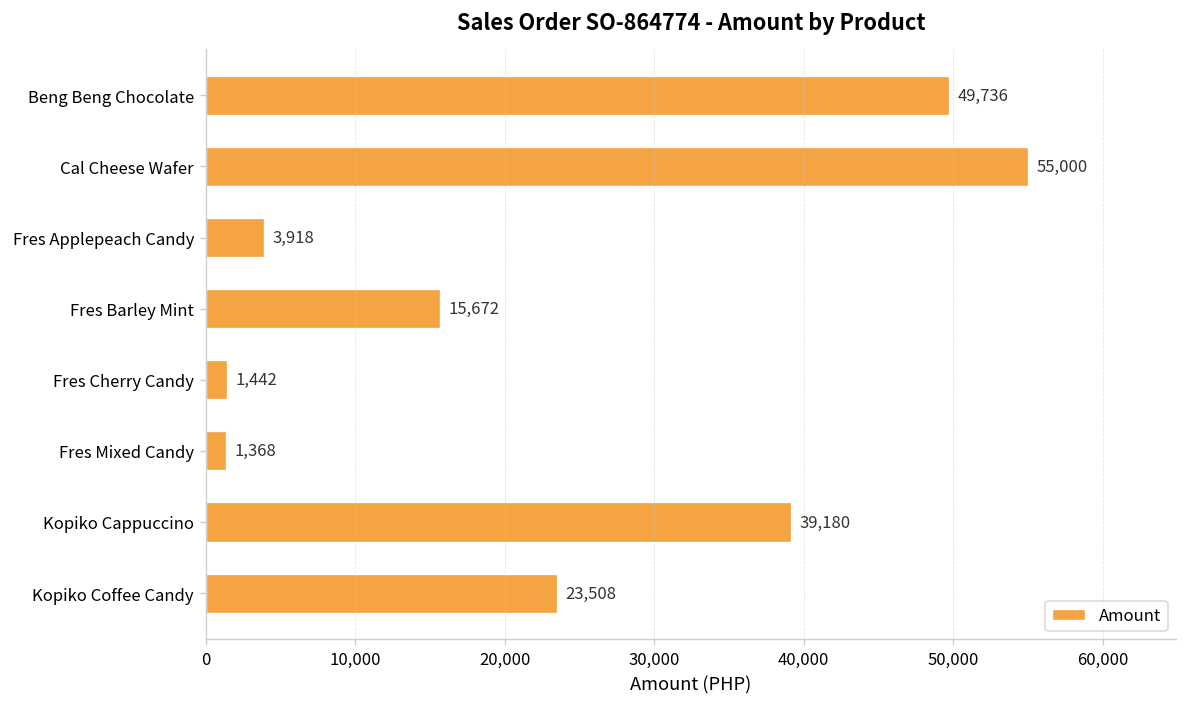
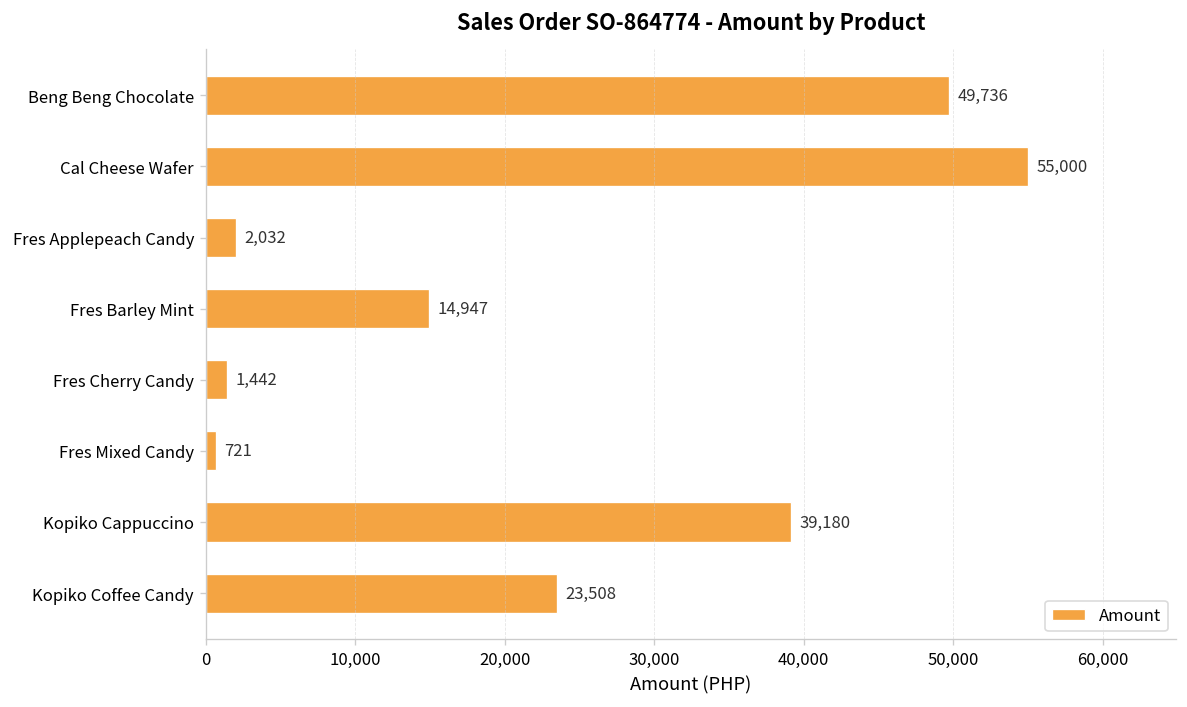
Fres Applepeach Candy: 3,918 -> 2,032
Fres Barley Mint: 15,672 -> 14,947
Fres Mixed Candy: 1,368 -> 721
